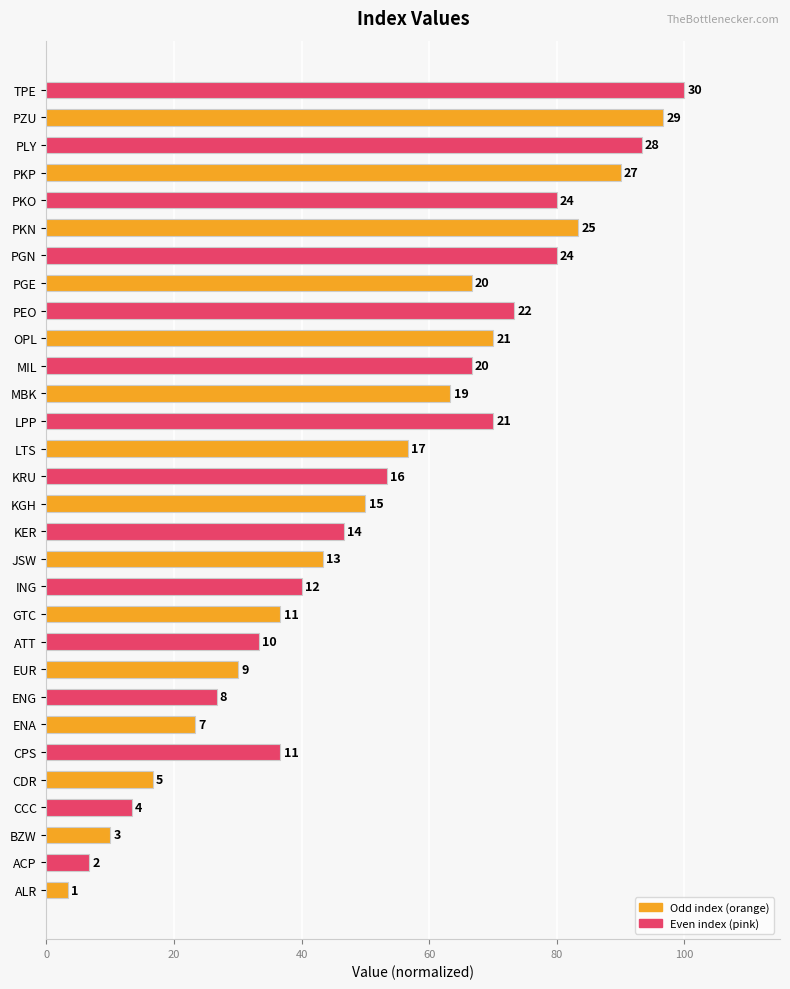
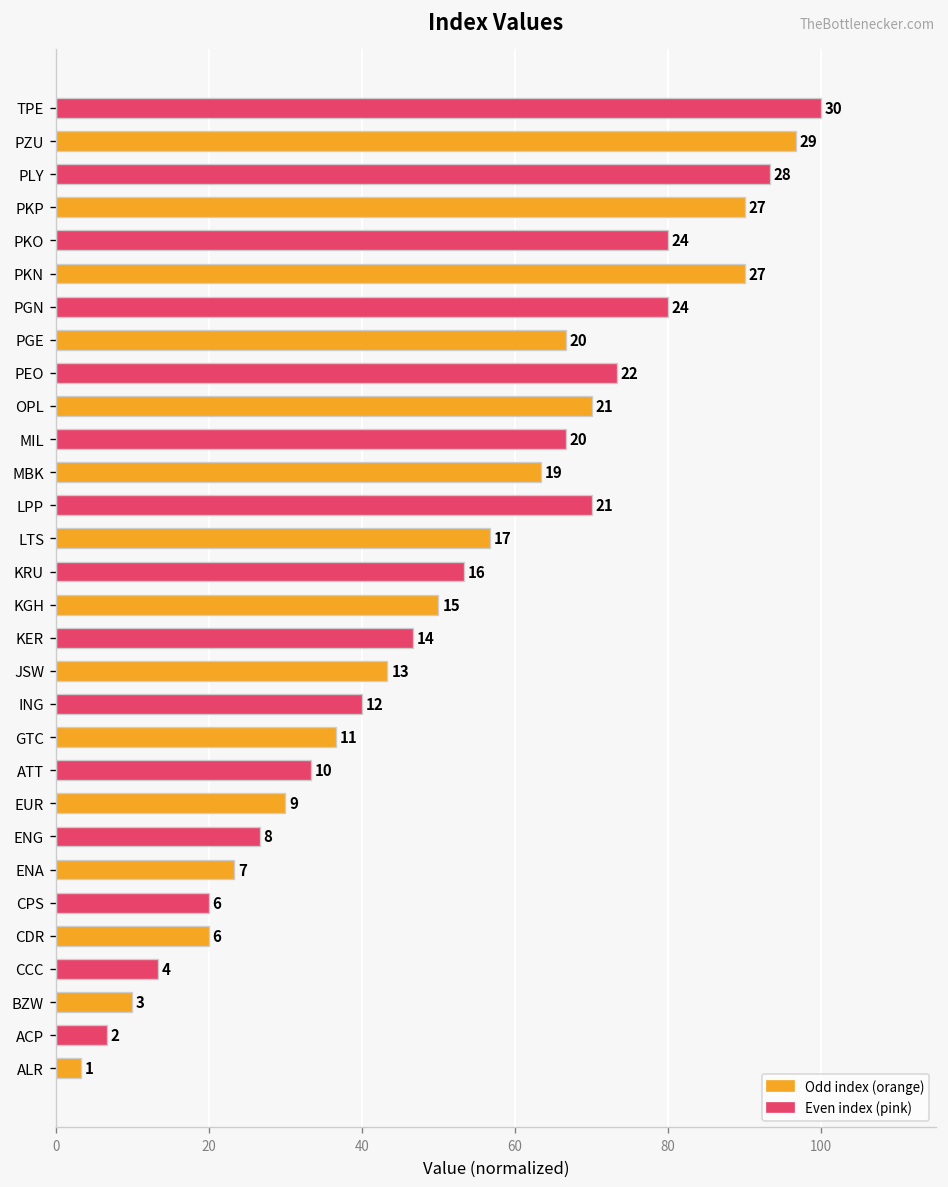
PKN: 25 -> 27
CPS: 11 -> 6
CDR: 5 -> 6
